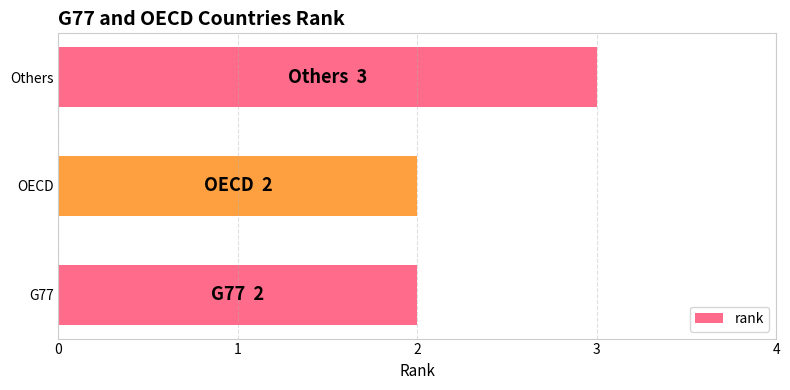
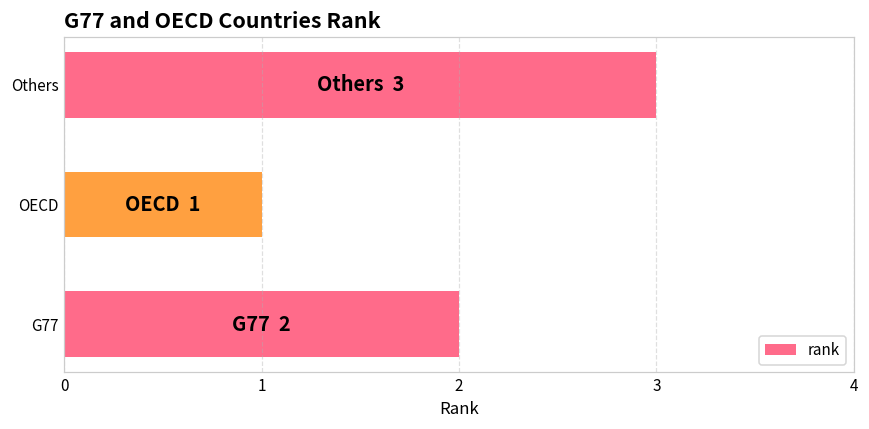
OECD: 2 -> 1
